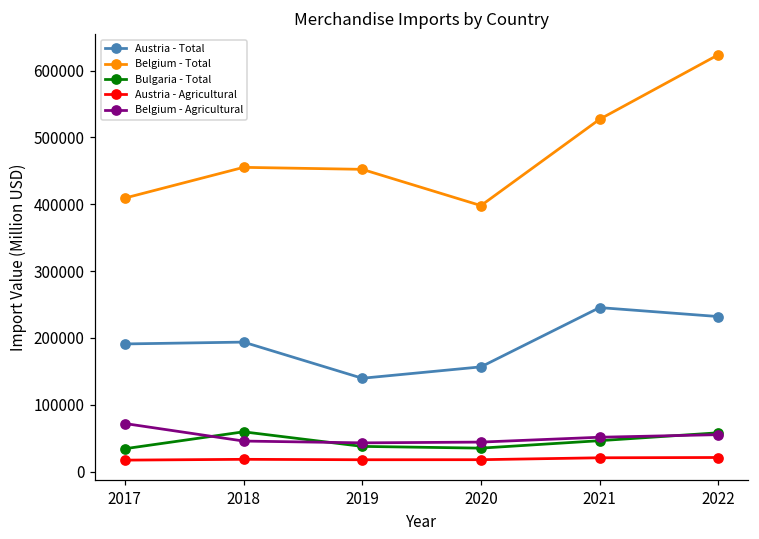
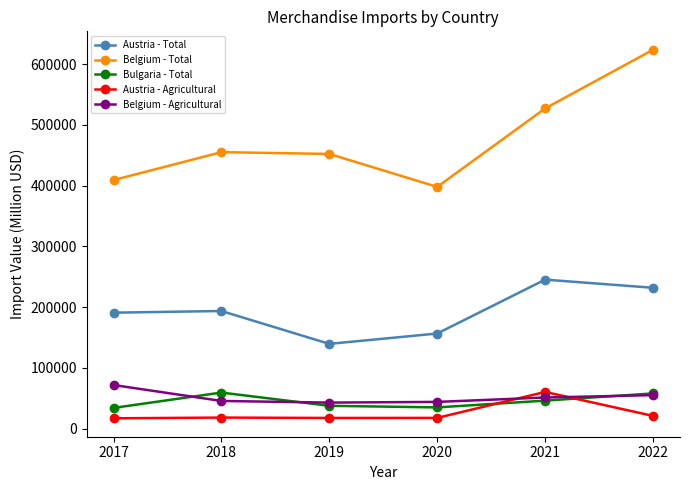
Austria - Agricultural, 2021: 20000 -> 60000
